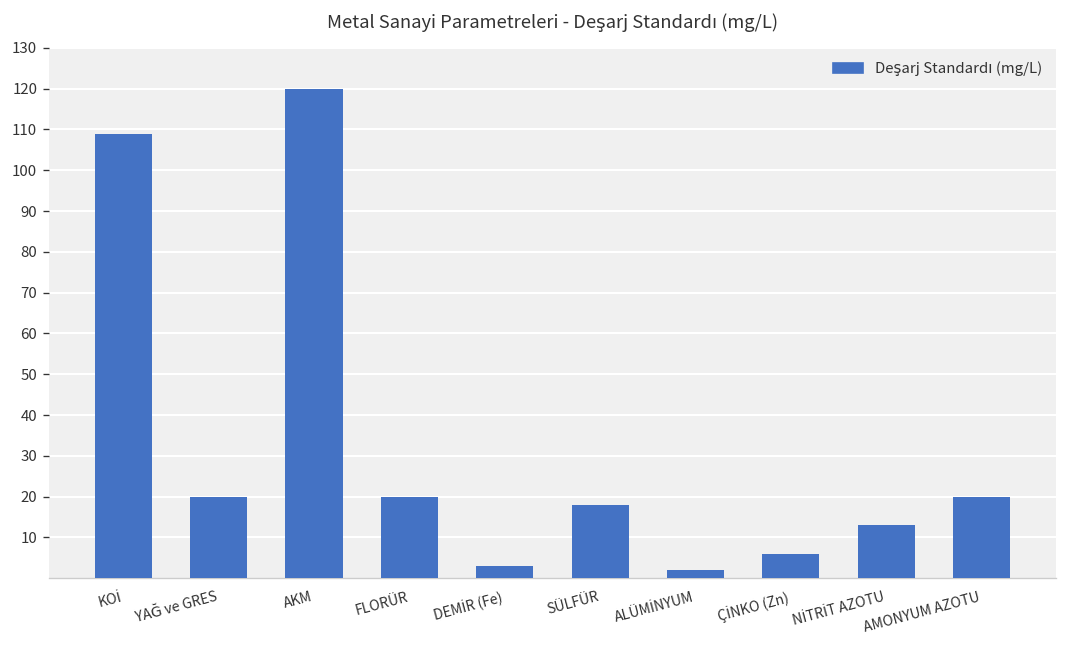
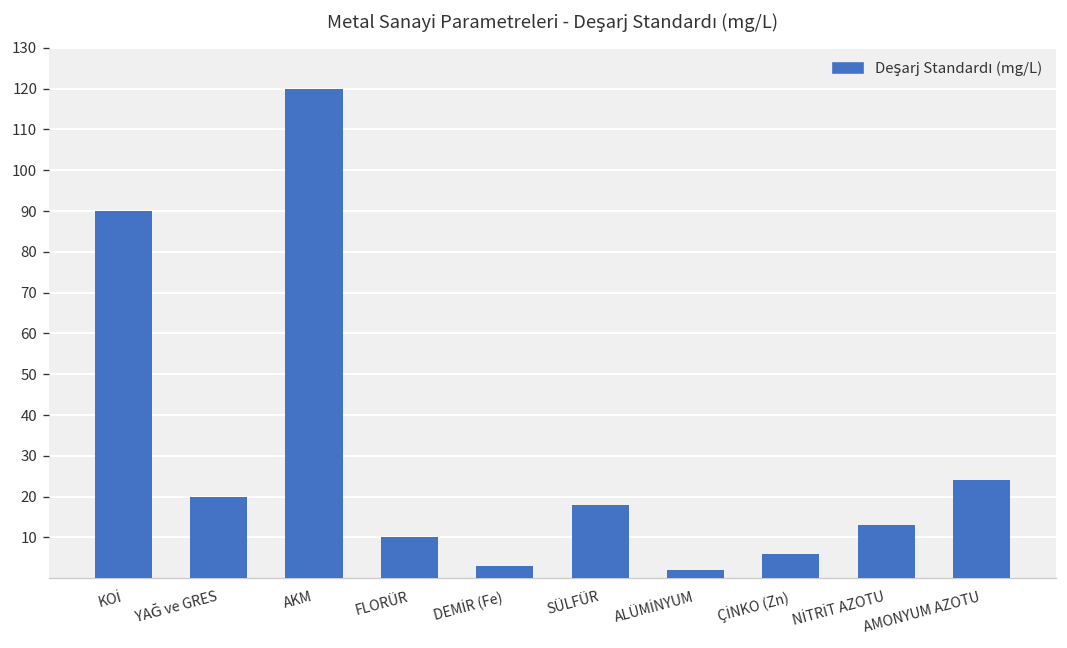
KOİ: 109 -> 90
FLORÜR: 20 -> 10
AMONYUM AZOTU: 20 -> 24
